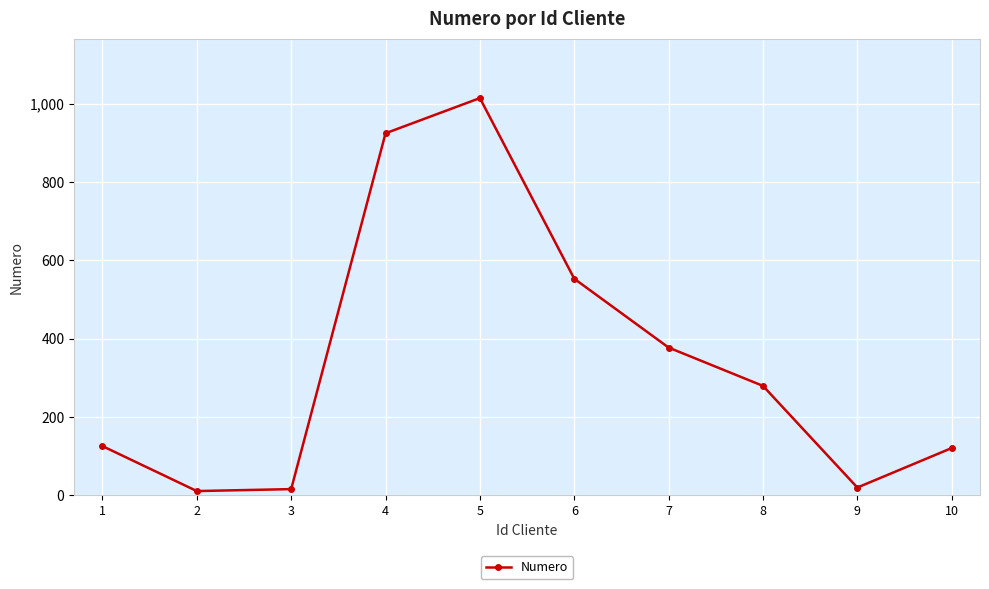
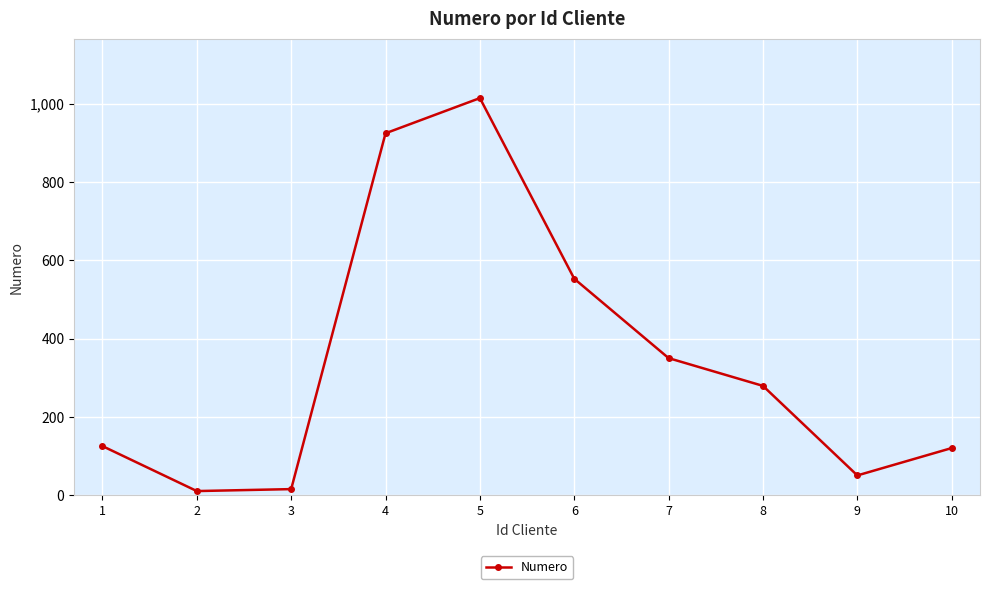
7: 380 -> 350
9: 20 -> 50
